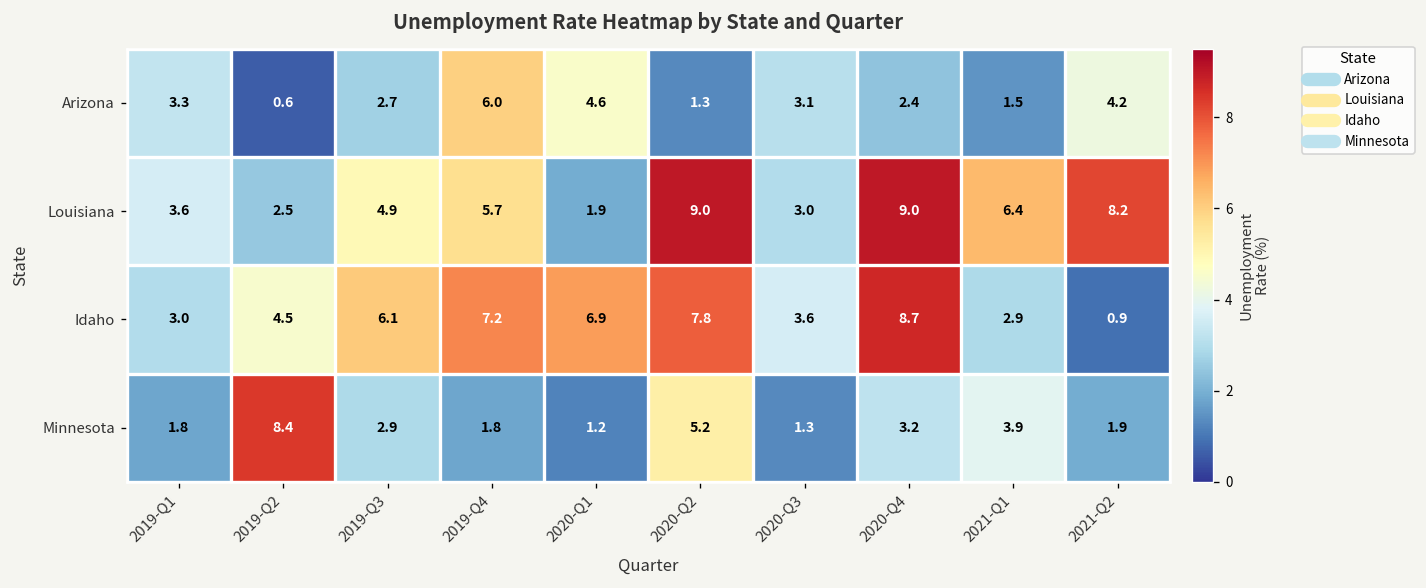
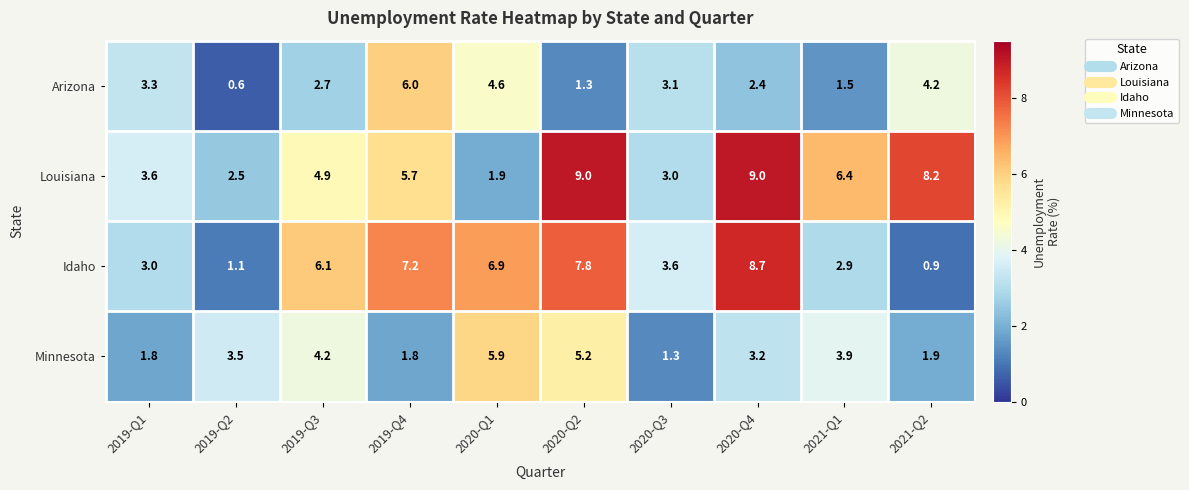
Idaho, 2019-Q2: 4.5 -> 1.1
Minnesota, 2019-Q2: 8.4 -> 3.5
Minnesota, 2019-Q3: 2.9 -> 4.2
Minnesota, 2020-Q1: 1.2 -> 5.9
